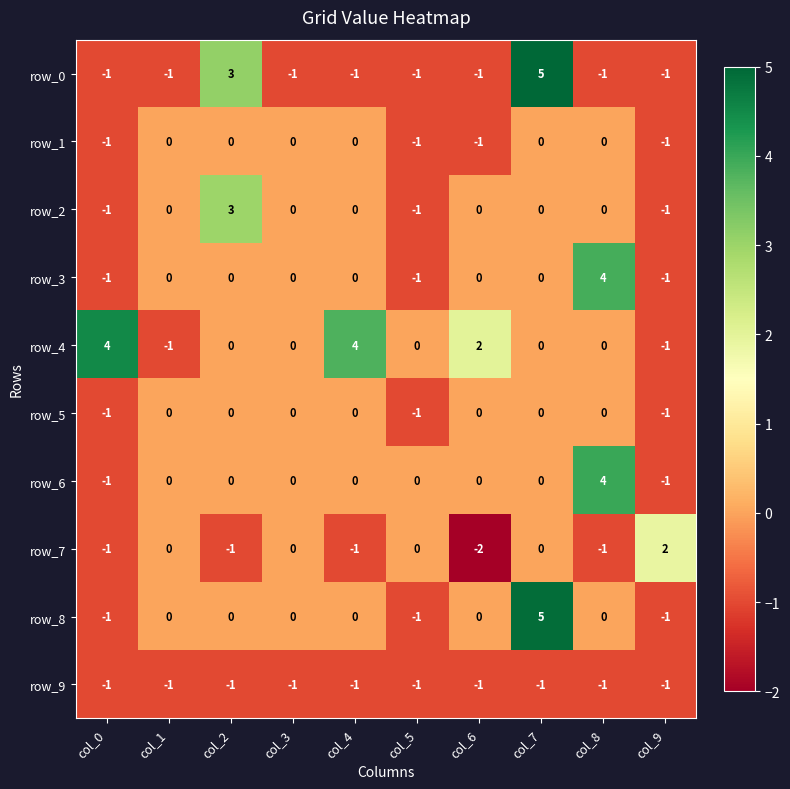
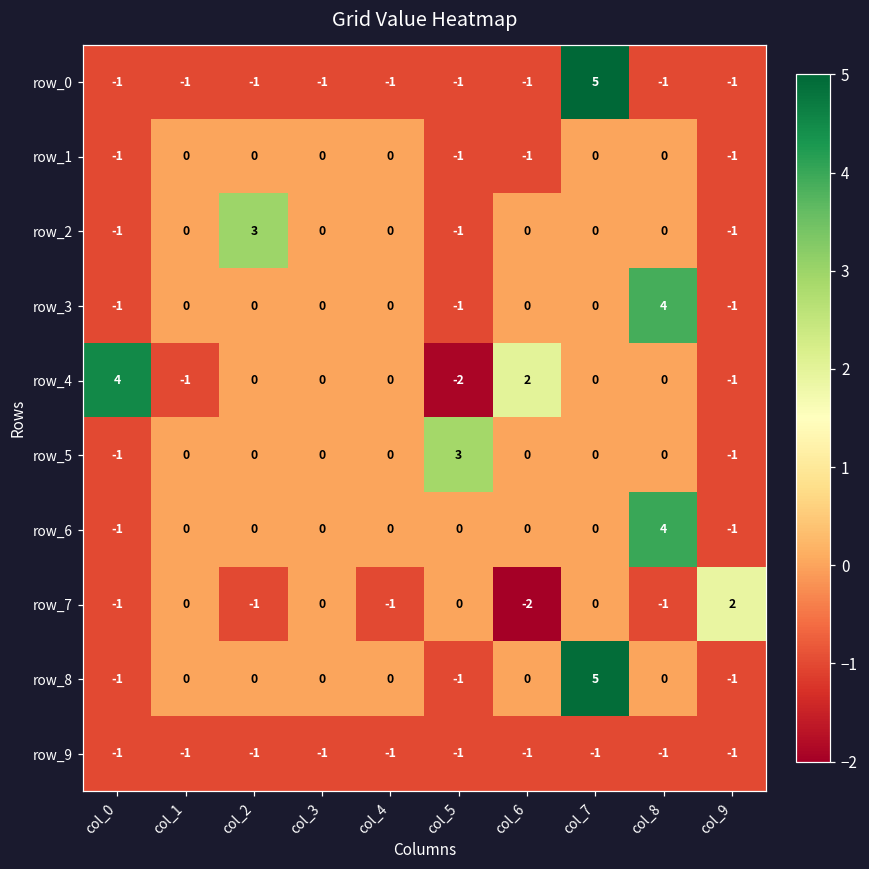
row_0, col_2: 3 -> -1
row_4, col_4: 4 -> 0
row_4, col_5: 0 -> -2
row_5, col_5: -1 -> 3
